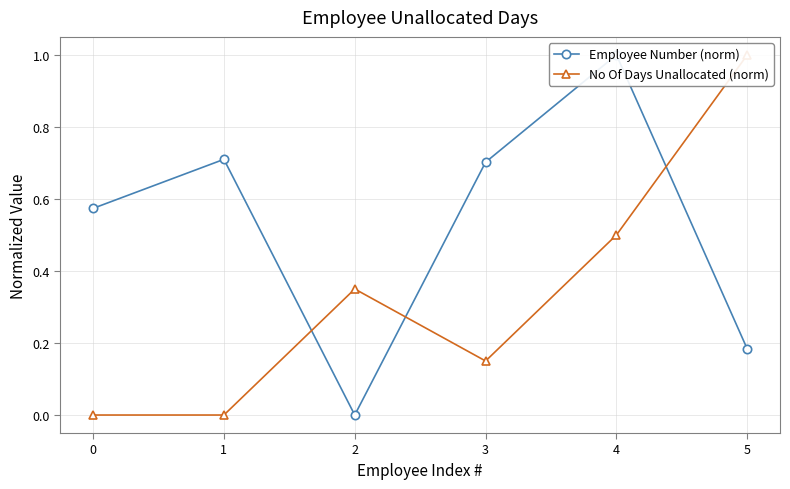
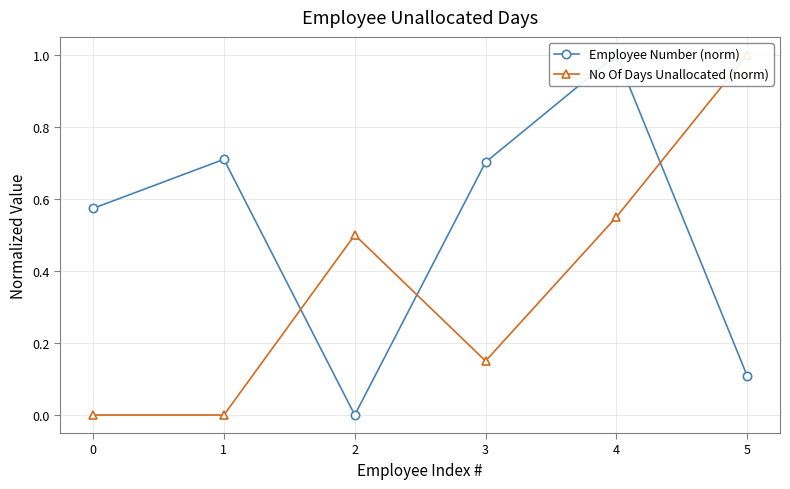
No Of Days Unallocated (norm), 2: 0.35 -> 0.50
No Of Days Unallocated (norm), 4: 0.50 -> 0.55
Employee Number (norm), 5: 0.18 -> 0.11
